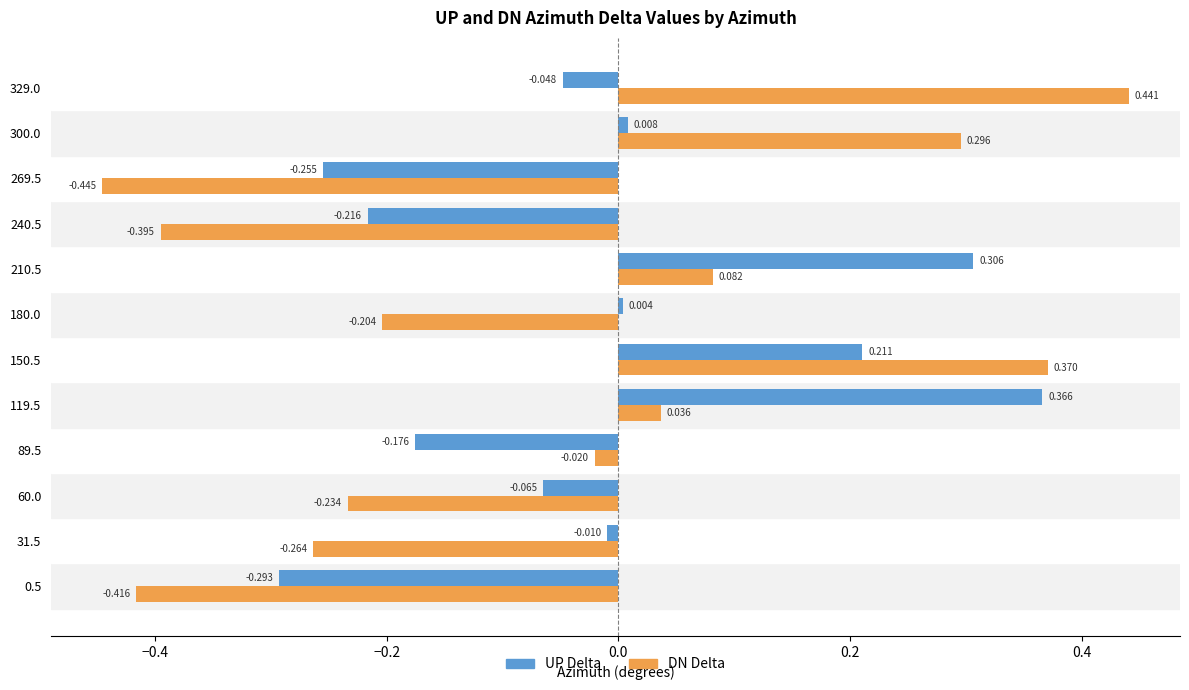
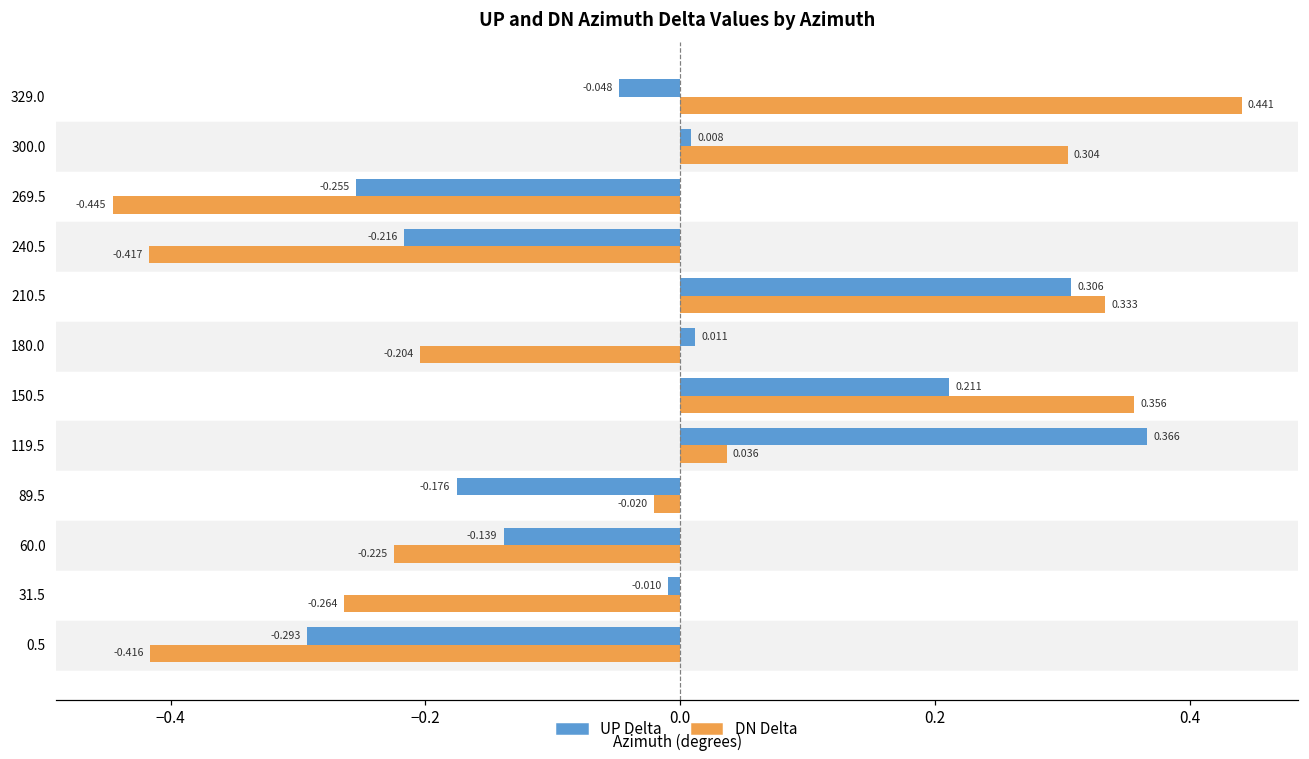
DN Delta, 300.0: 0.296 -> 0.304
DN Delta, 240.5: -0.395 -> -0.417
DN Delta, 210.5: 0.082 -> 0.333
UP Delta, 180.0: 0.004 -> 0.011
DN Delta, 150.5: 0.370 -> 0.356
UP Delta, 60.0: -0.065 -> -0.139
DN Delta, 60.0: -0.234 -> -0.225
